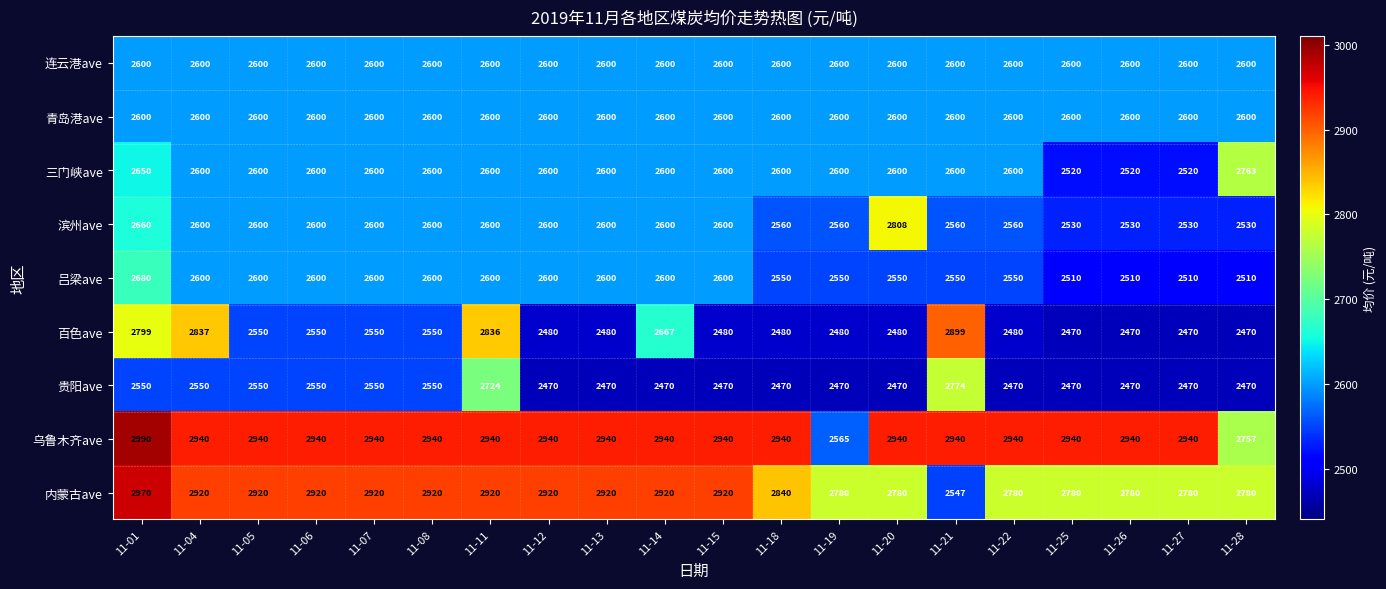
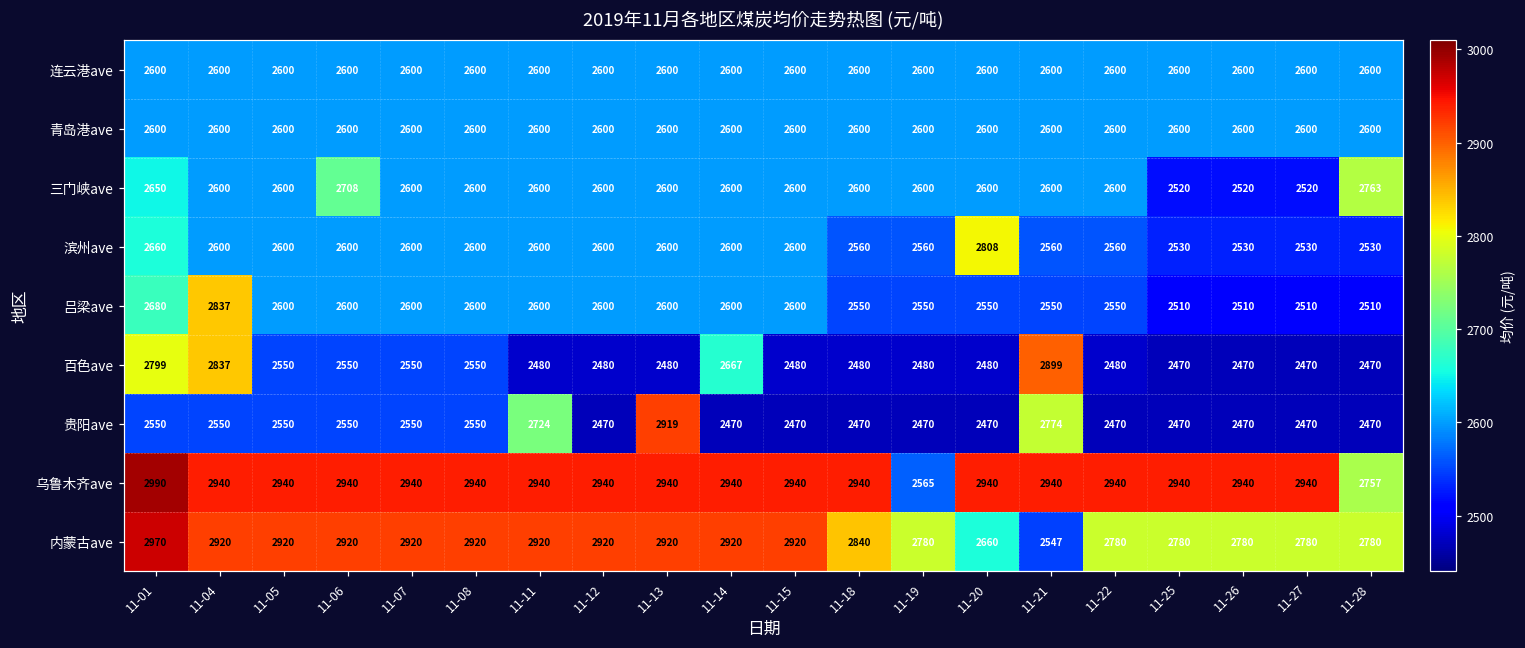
三门峡ave, 11-06: 2600 -> 2708
吕梁ave, 11-04: 2600 -> 2837
百色ave, 11-11: 2836 -> 2480
贵阳ave, 11-13: 2470 -> 2919
内蒙古ave, 11-20: 2780 -> 2660
